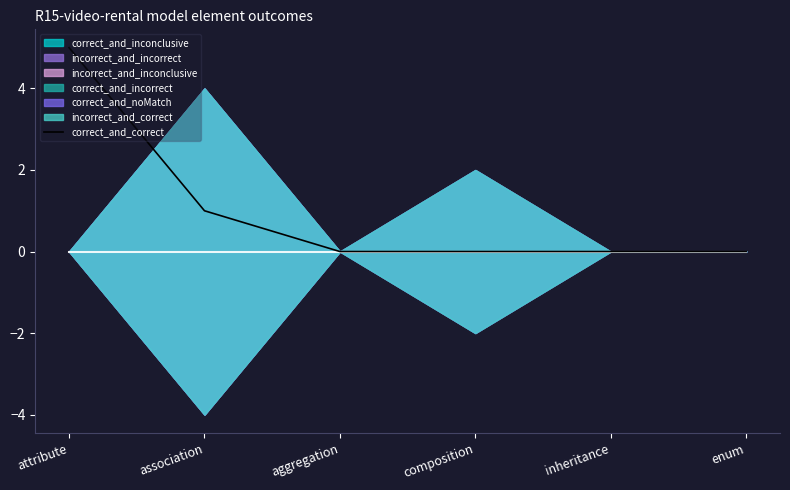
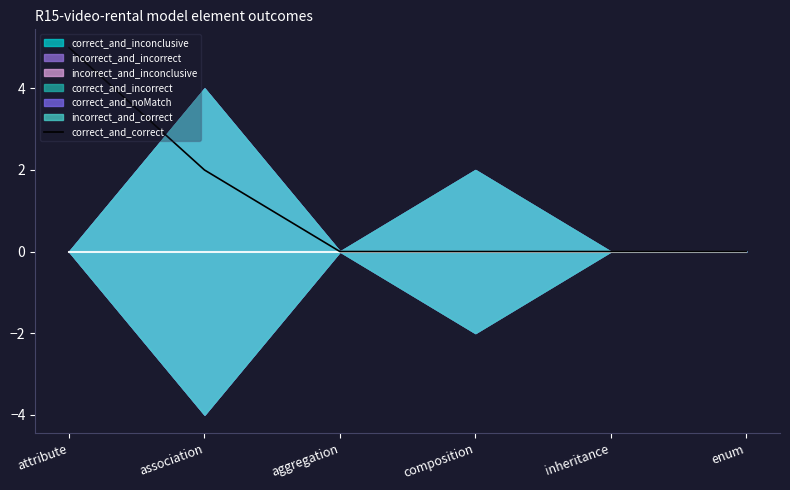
correct_and_correct, association: 1 -> 2
